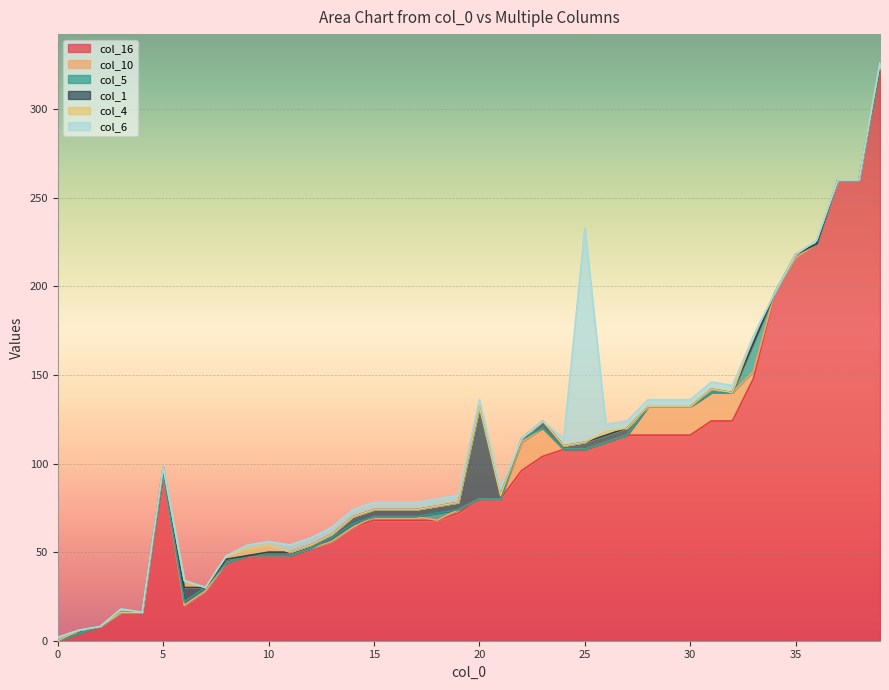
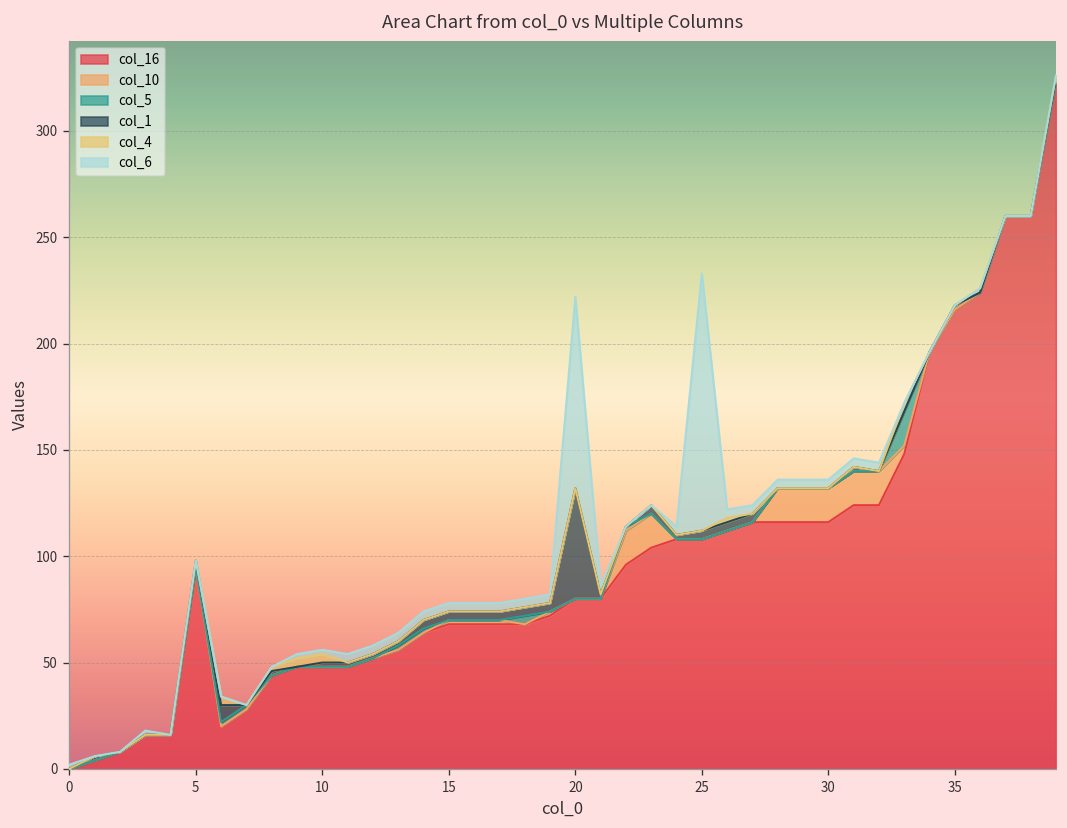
col_6, 20: 4 -> 90
